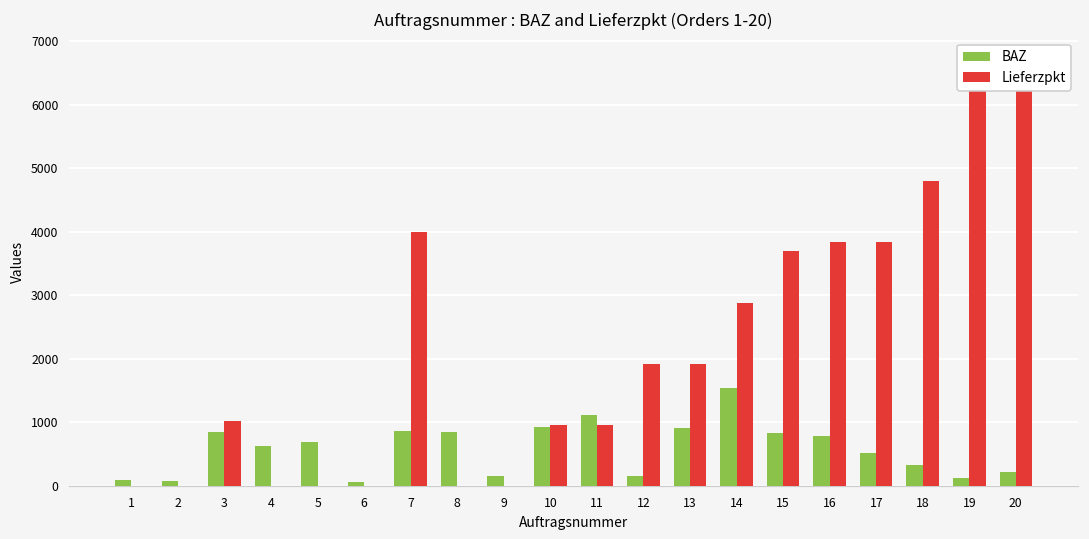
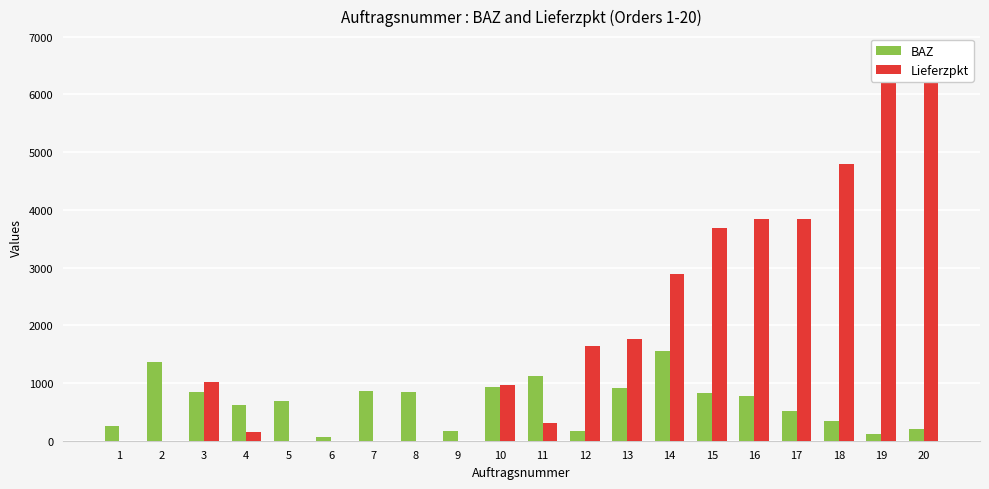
BAZ, 1: 100 -> 300
BAZ, 2: 100 -> 1400
Lieferzpkt, 4: 0 -> 200
Lieferzpkt, 7: 4000 -> 0
Lieferzpkt, 11: 1000 -> 300
Lieferzpkt, 12: 1900 -> 1600
Lieferzpkt, 13: 1900 -> 1800
